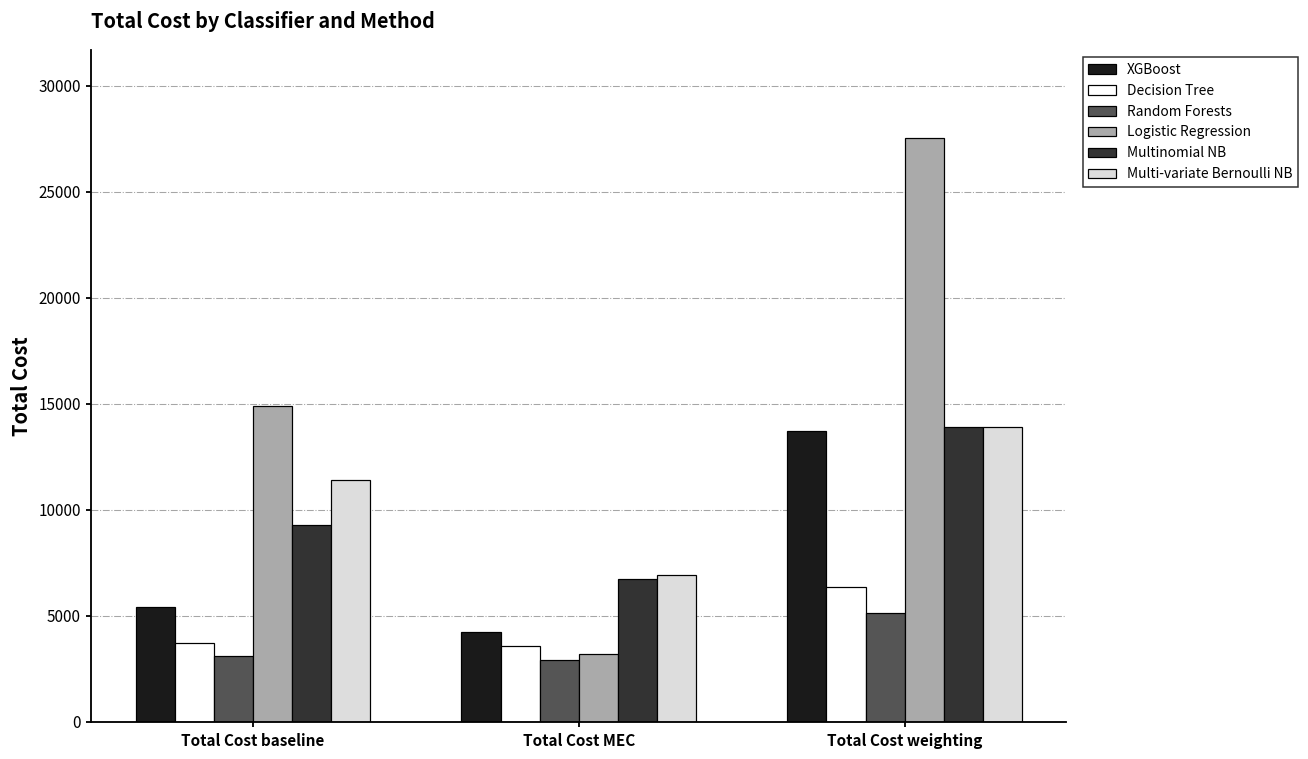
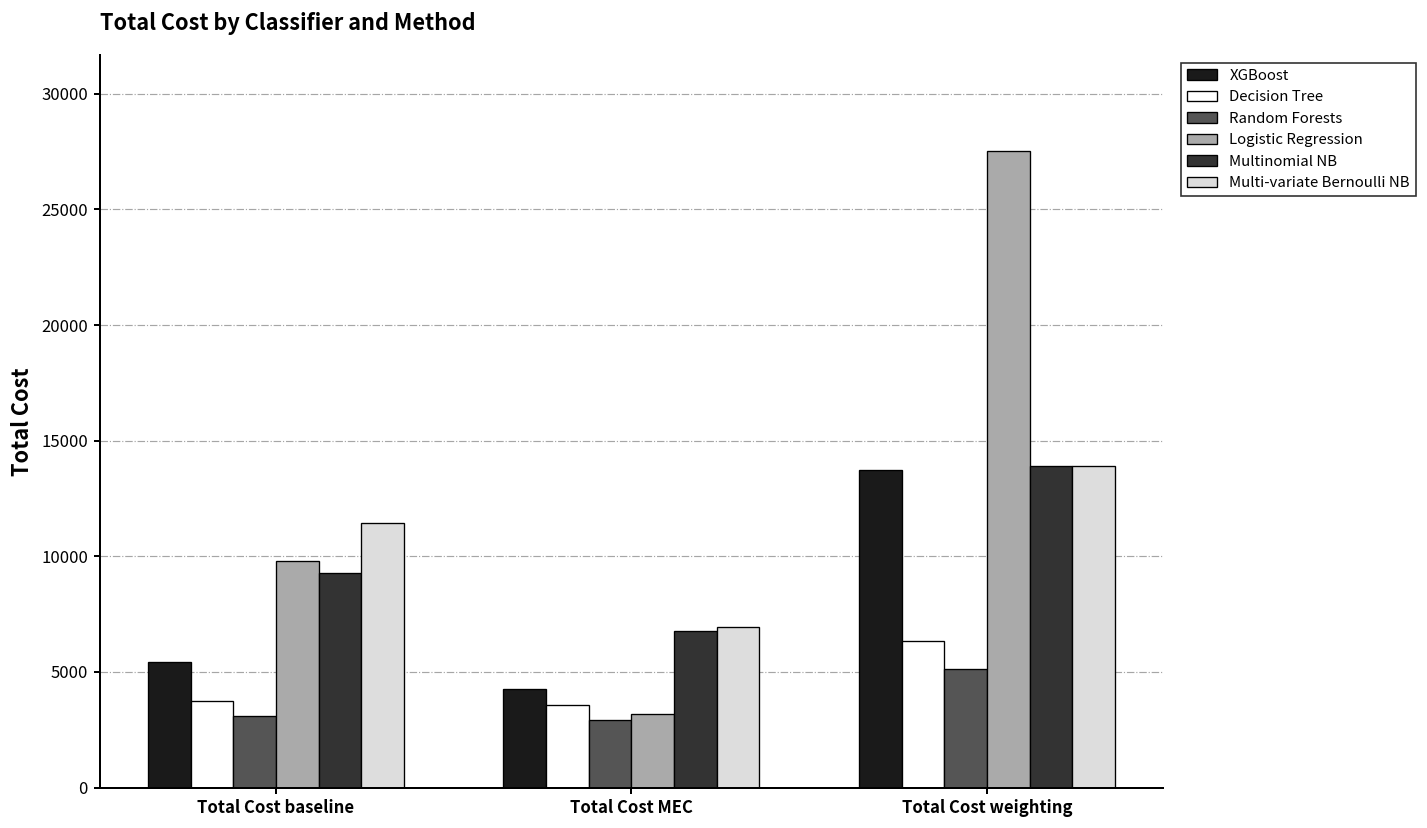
Logistic Regression, Total Cost baseline: 14900 -> 9800
